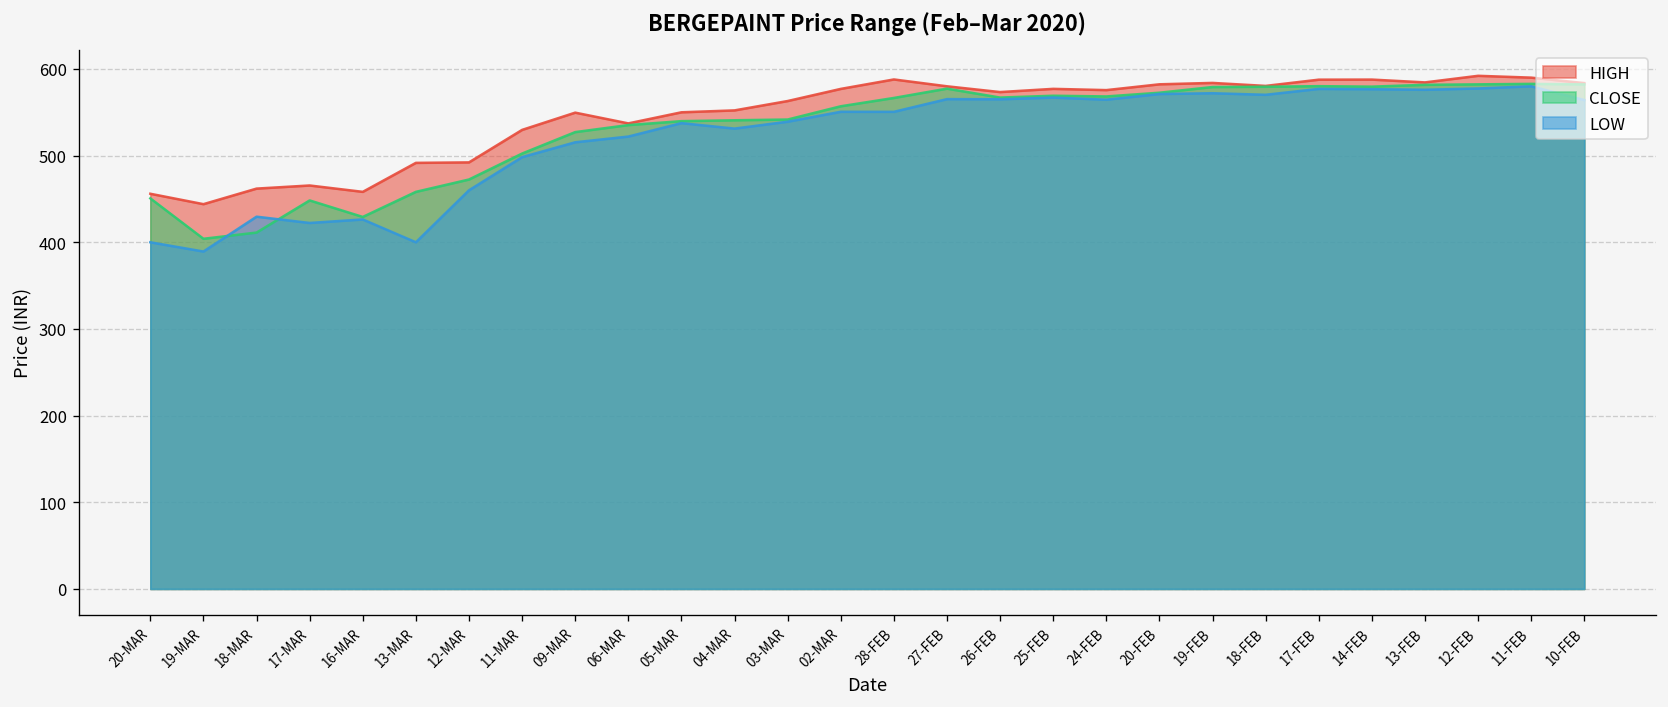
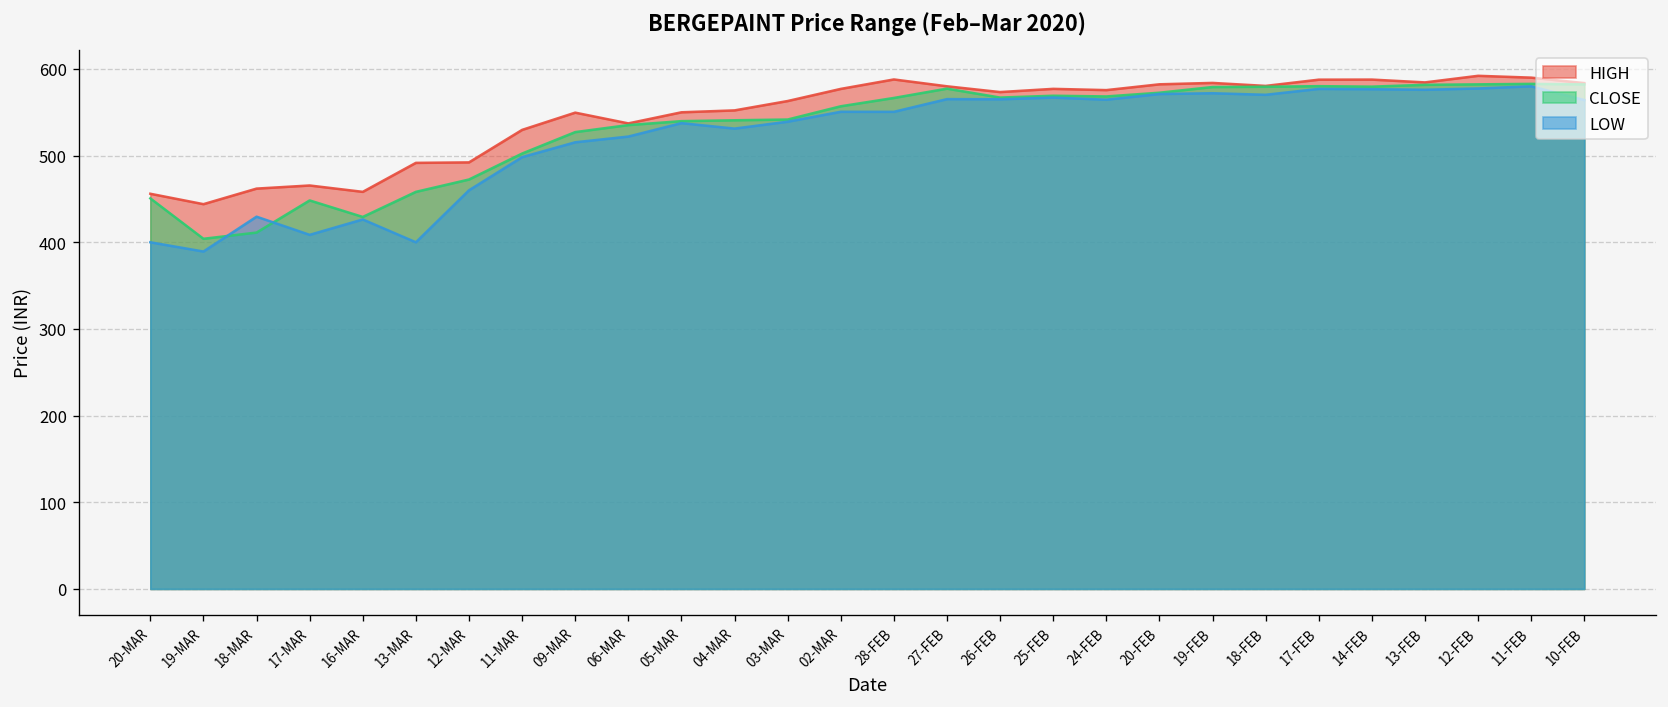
LOW, 17-MAR: 420 -> 410
